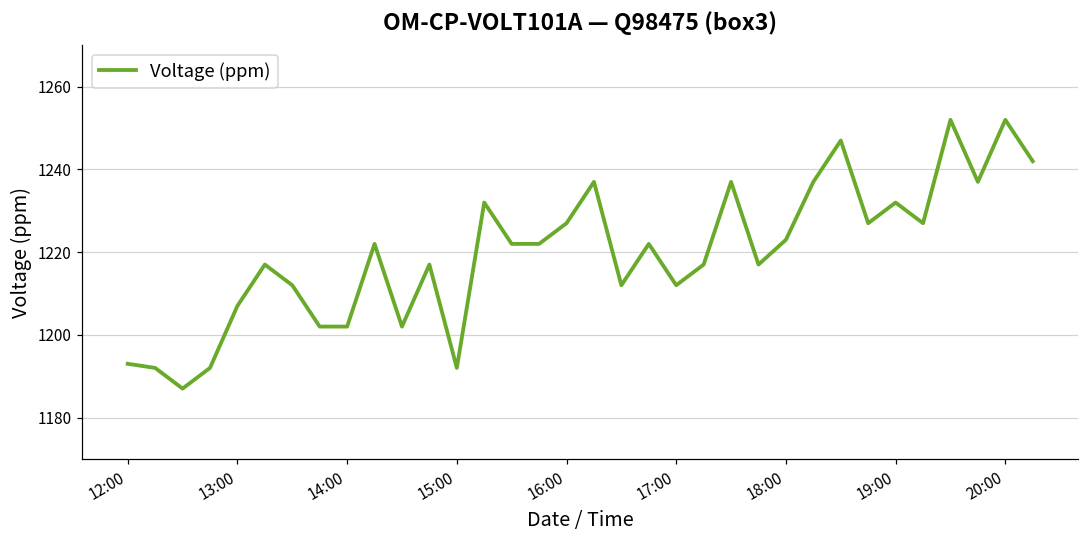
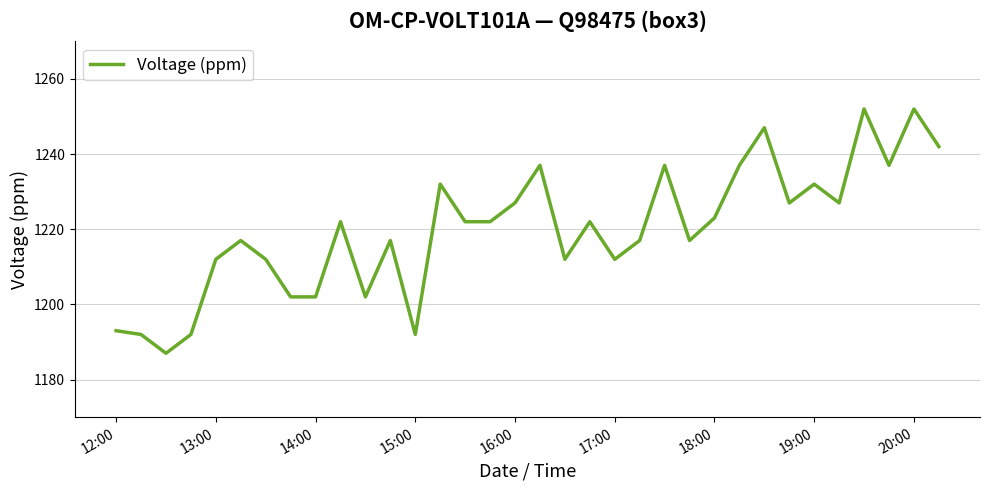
13:00: 1207 -> 1212
